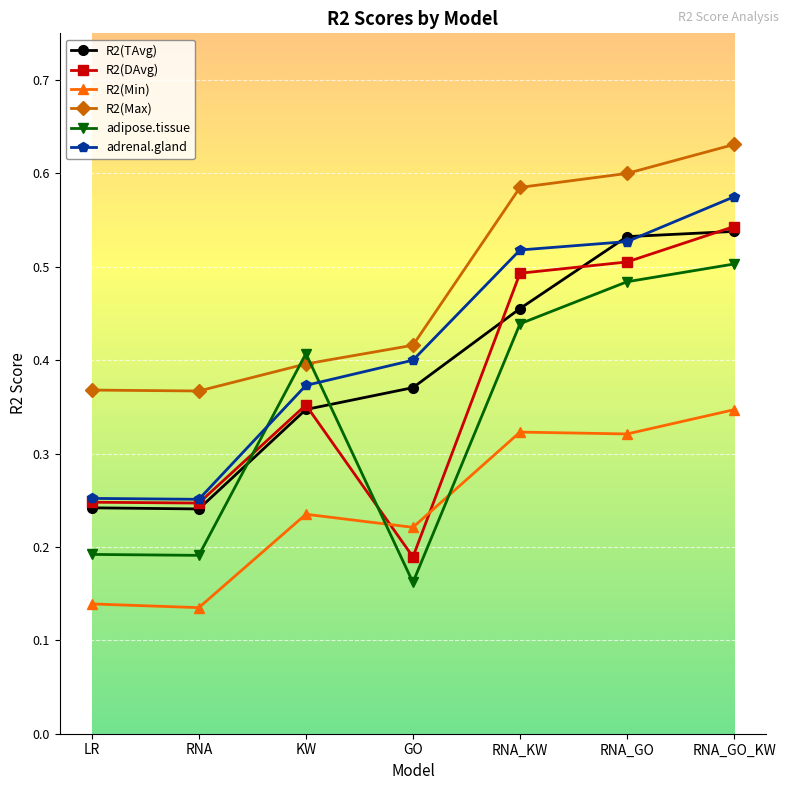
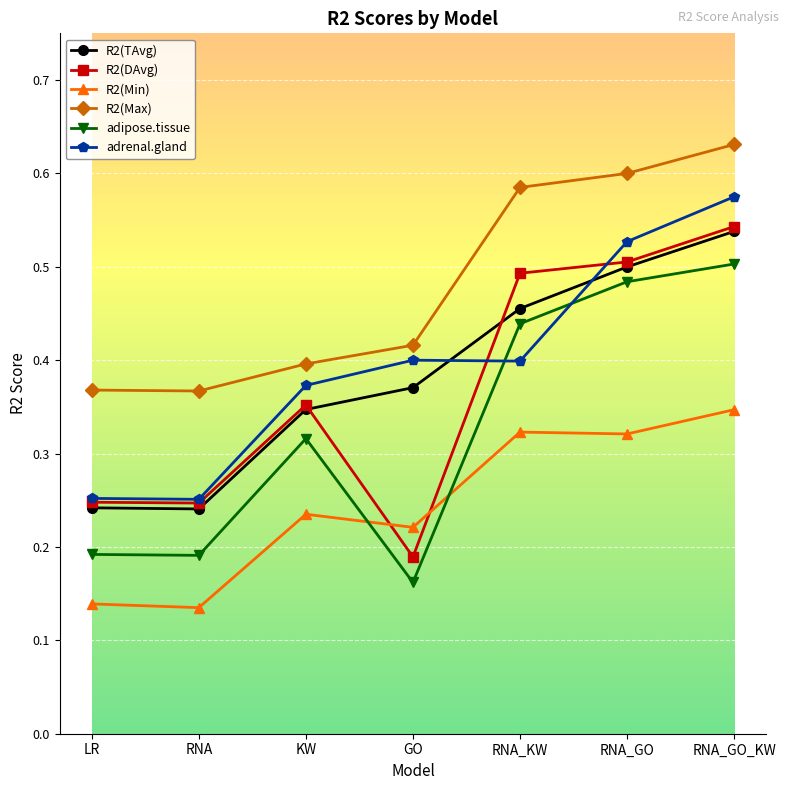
adipose.tissue, KW: 0.41 -> 0.32
adrenal.gland, RNA_KW: 0.52 -> 0.40
R2(TAvg), RNA_GO: 0.53 -> 0.50
